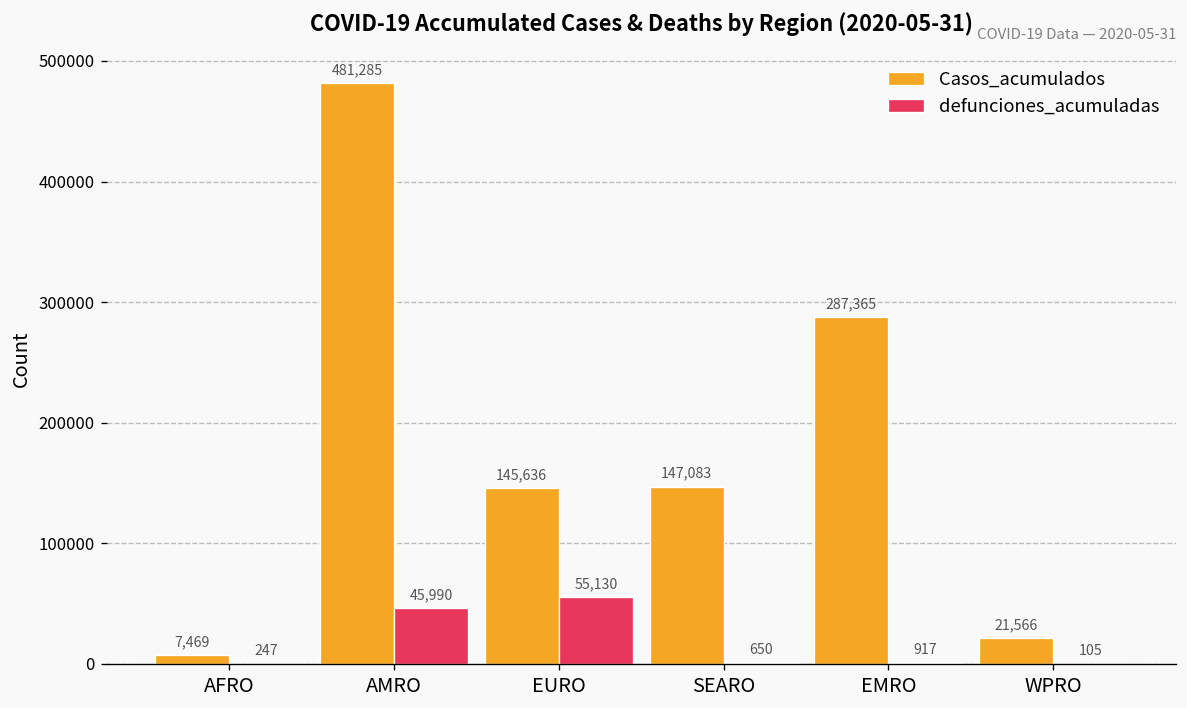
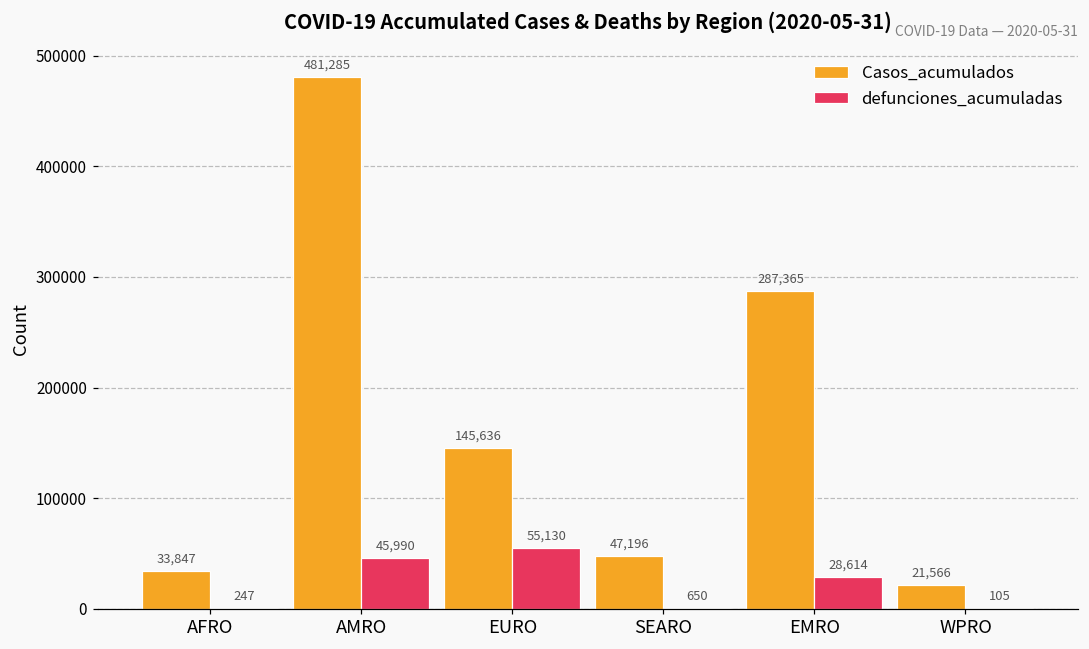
Casos_acumulados, AFRO: 7,469 -> 33,847
Casos_acumulados, SEARO: 147,083 -> 47,196
defunciones_acumuladas, EMRO: 917 -> 28,614
